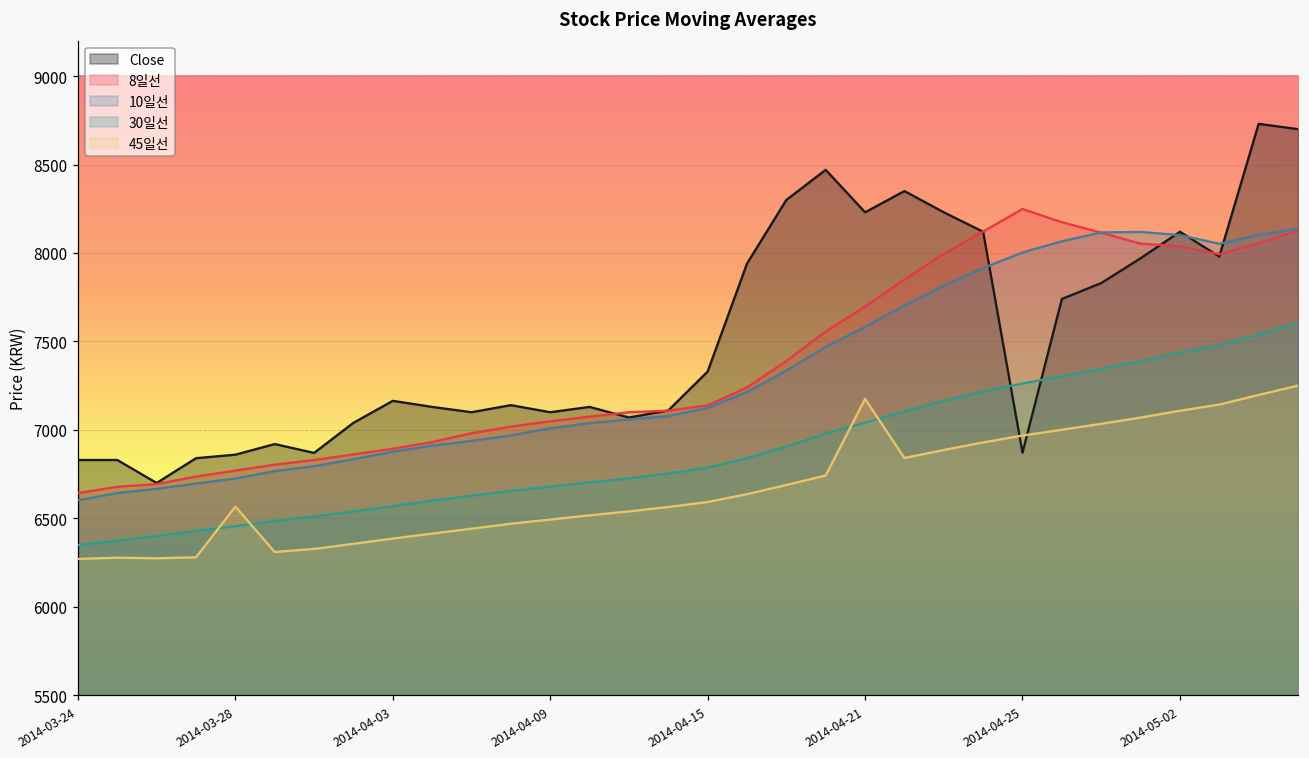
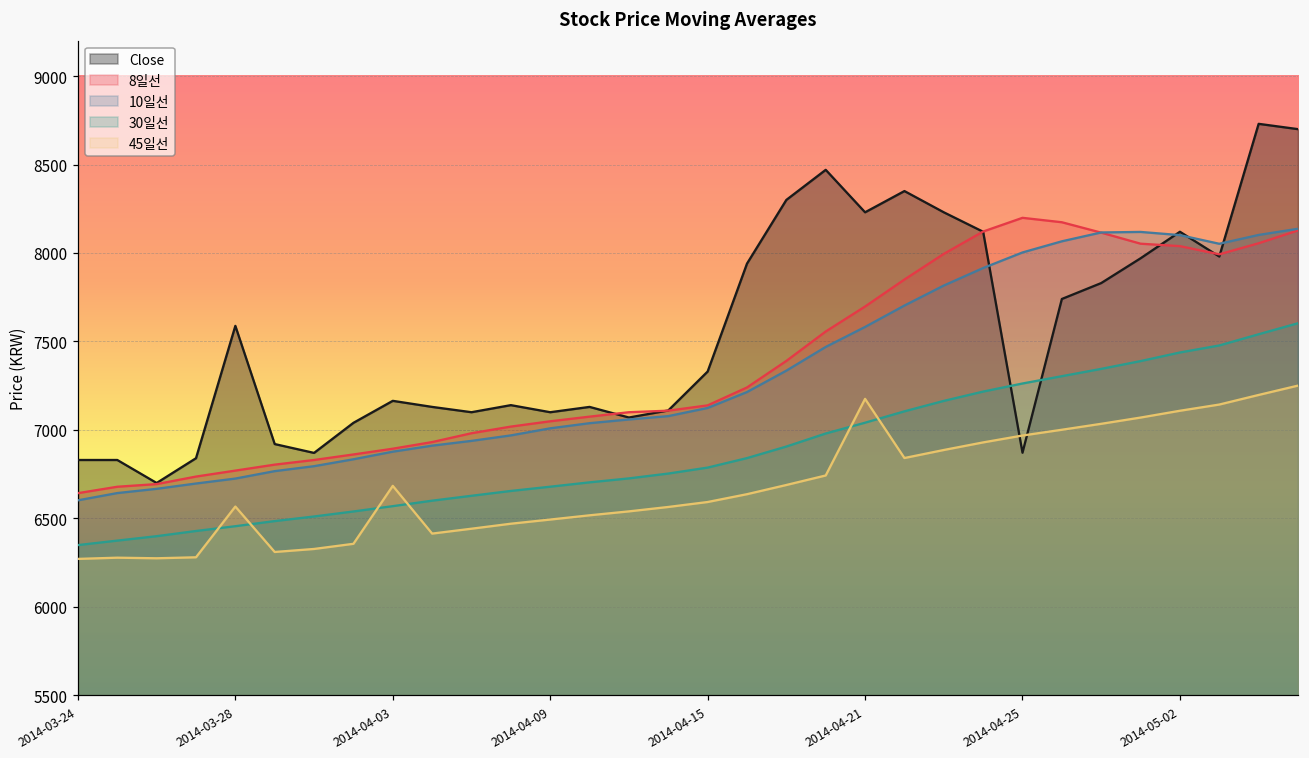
Close, 2014-03-28: 6860 -> 7590
45일선, 2014-04-03: 6390 -> 6680
8일선, 2014-04-25: 8250 -> 8200
